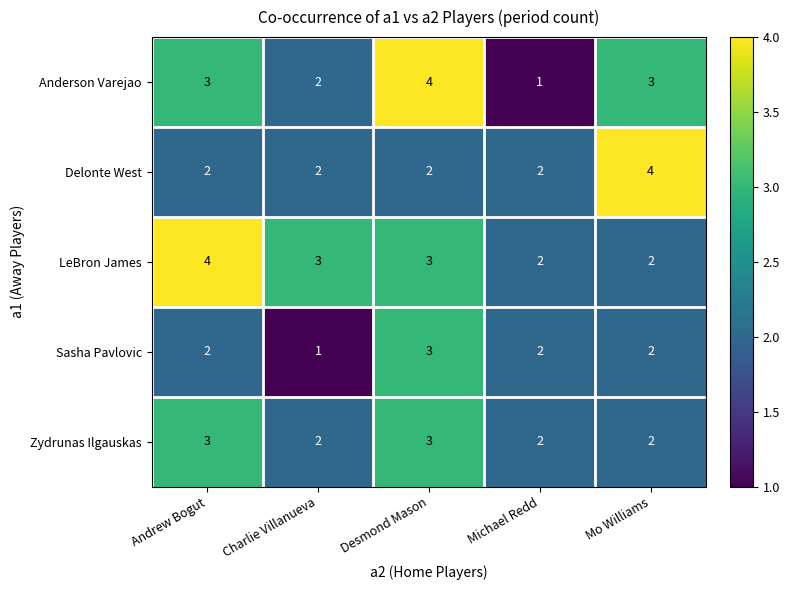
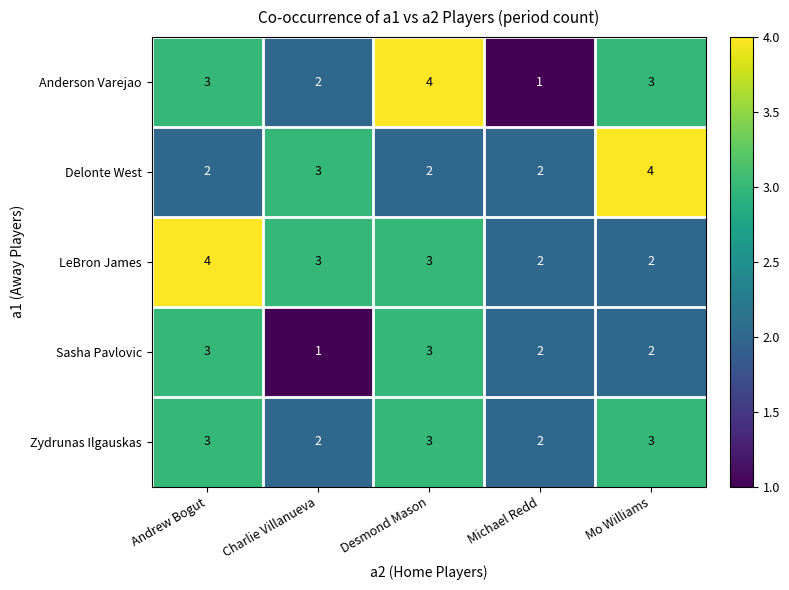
Delonte West, Charlie Villanueva: 2 -> 3
Sasha Pavlovic, Andrew Bogut: 2 -> 3
Zydrunas Ilgauskas, Mo Williams: 2 -> 3
